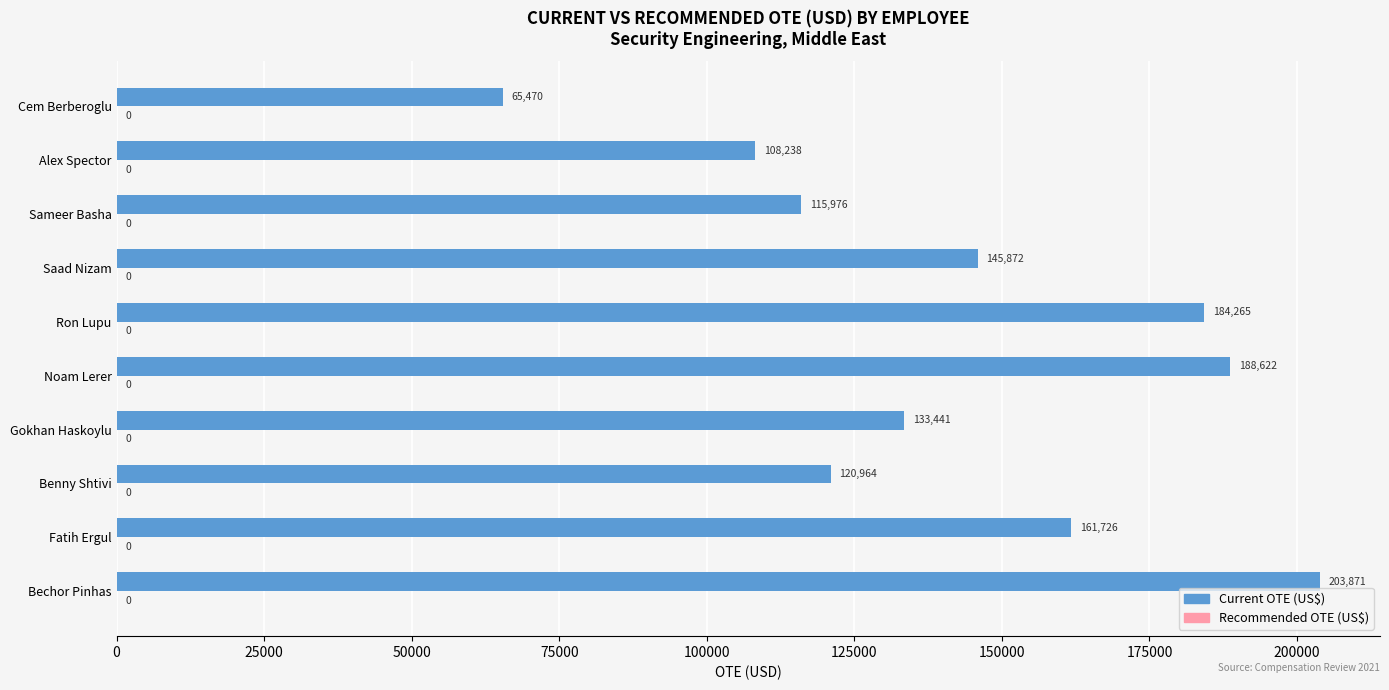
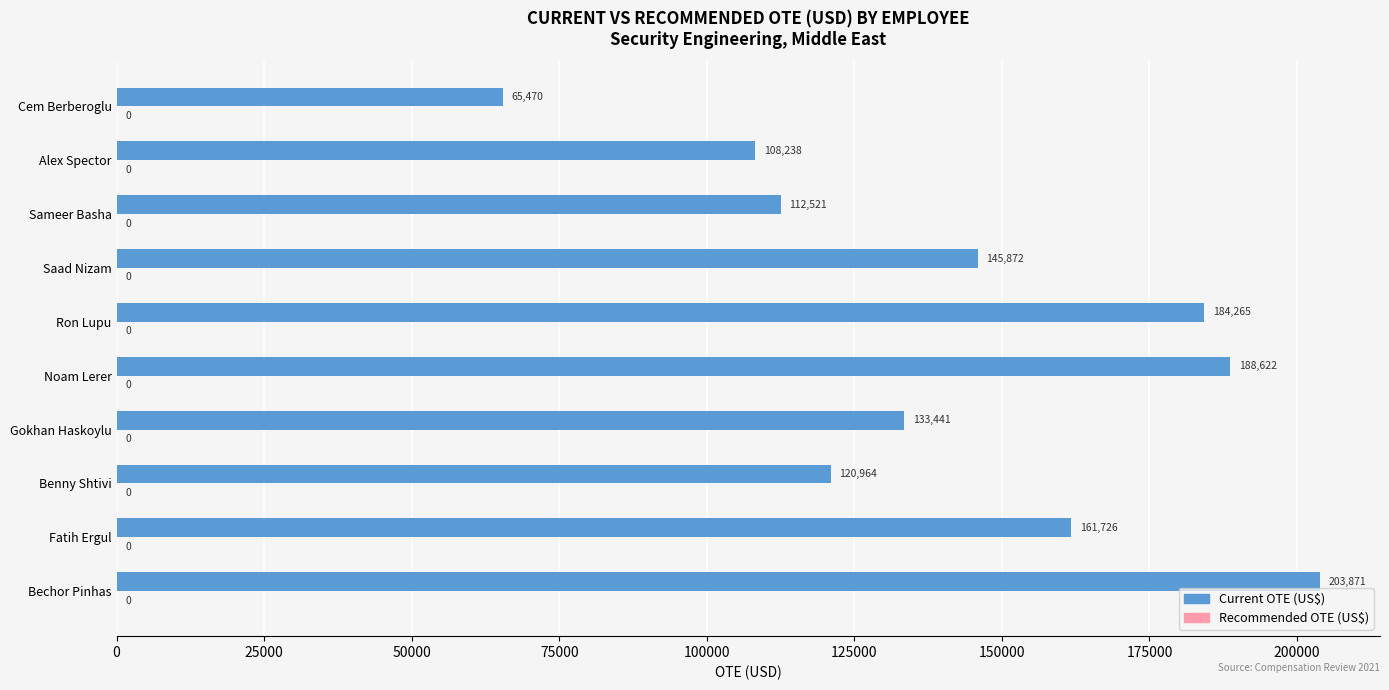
Current OTE (US$), Sameer Basha: 115,976 -> 112,521
